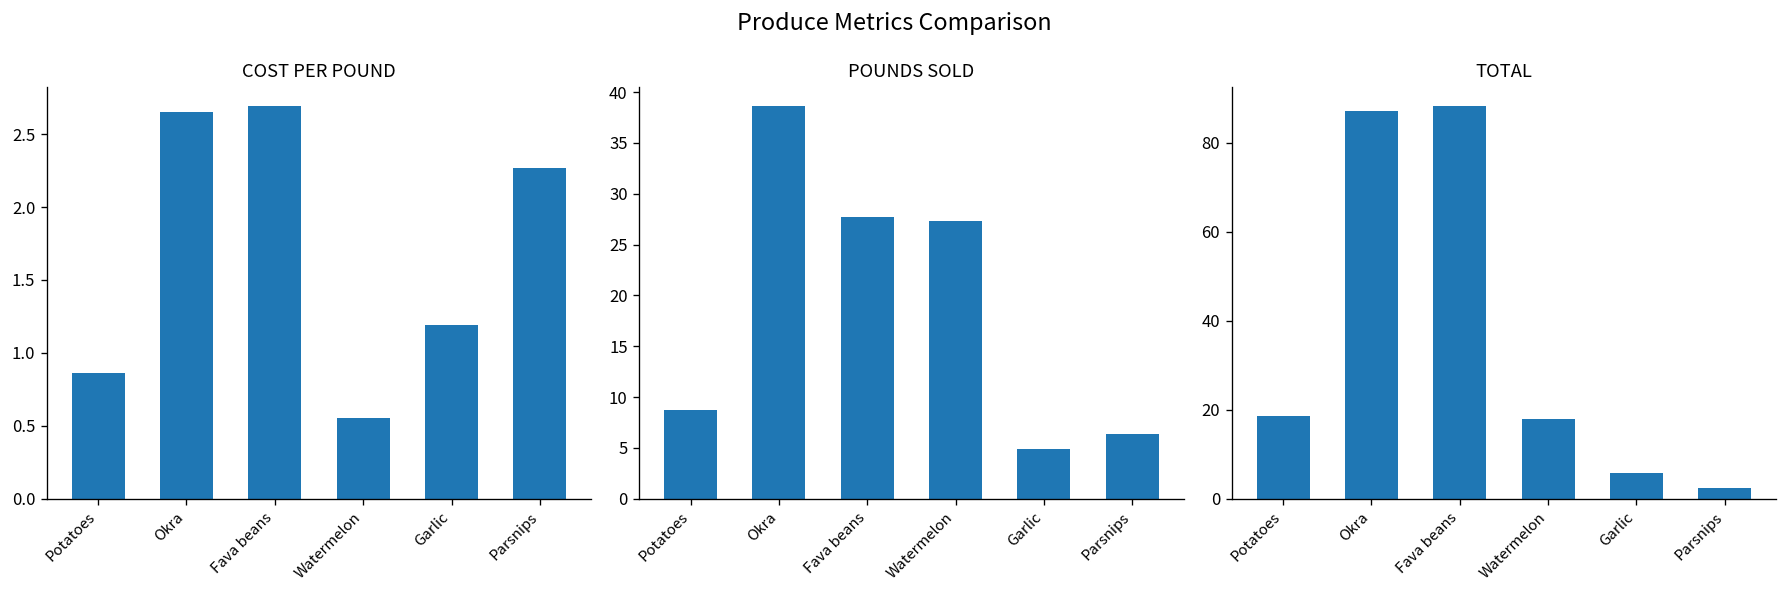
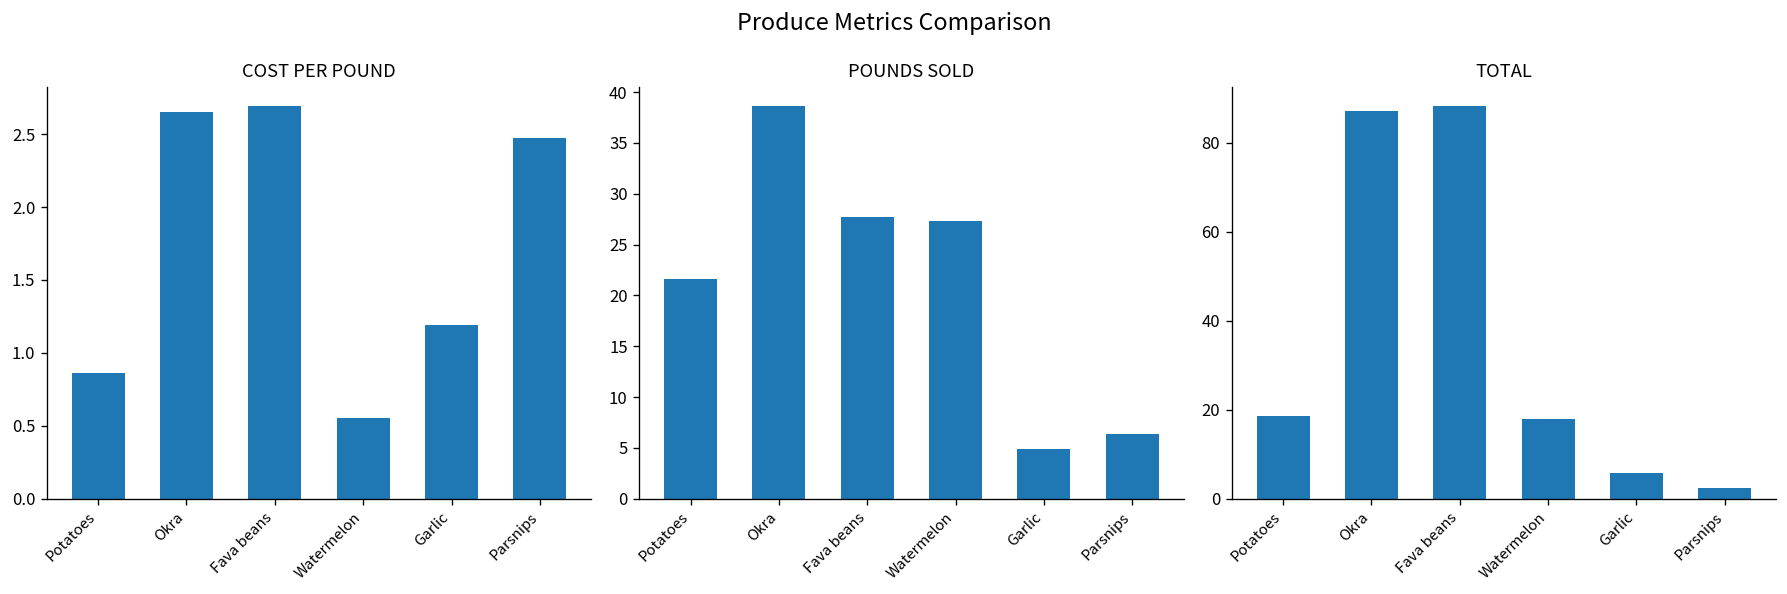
COST PER POUND, Parsnips: 2.27 -> 2.47
POUNDS SOLD, Potatoes: 9 -> 22
